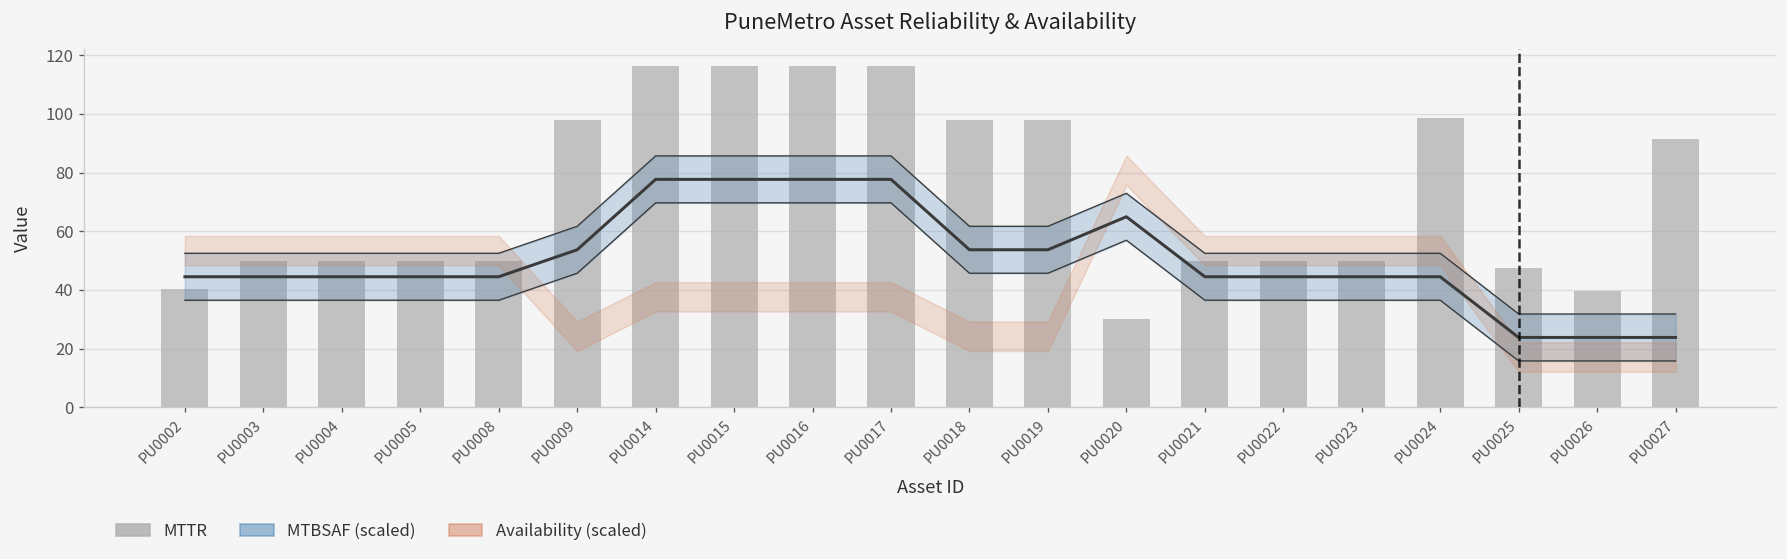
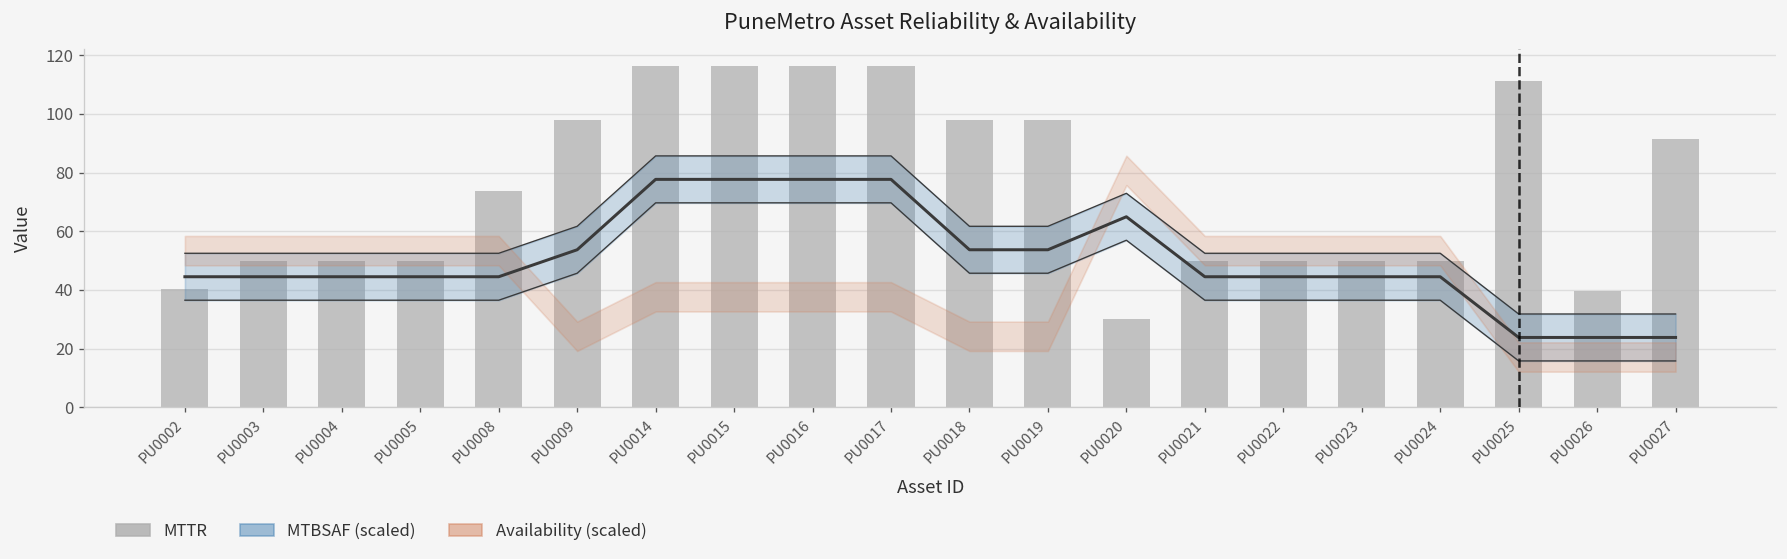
MTTR, PU0008: 50 -> 74
MTTR, PU0024: 99 -> 50
MTTR, PU0025: 47 -> 111
